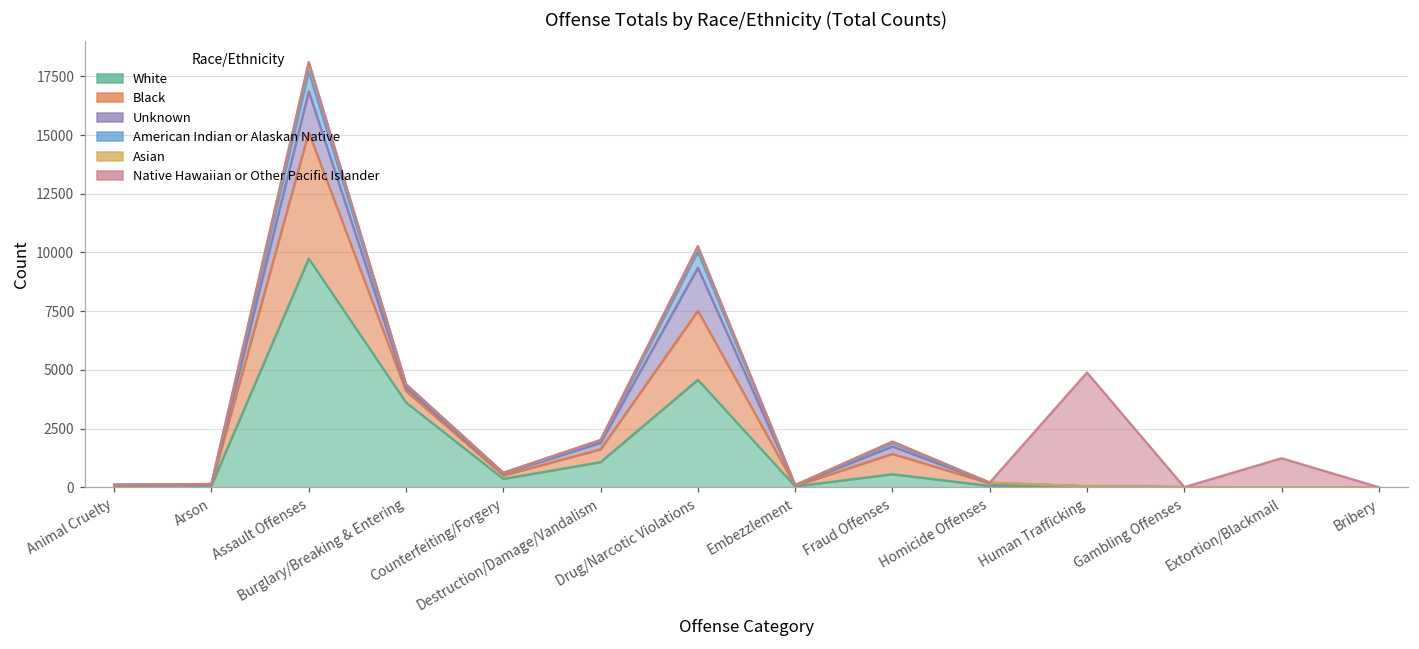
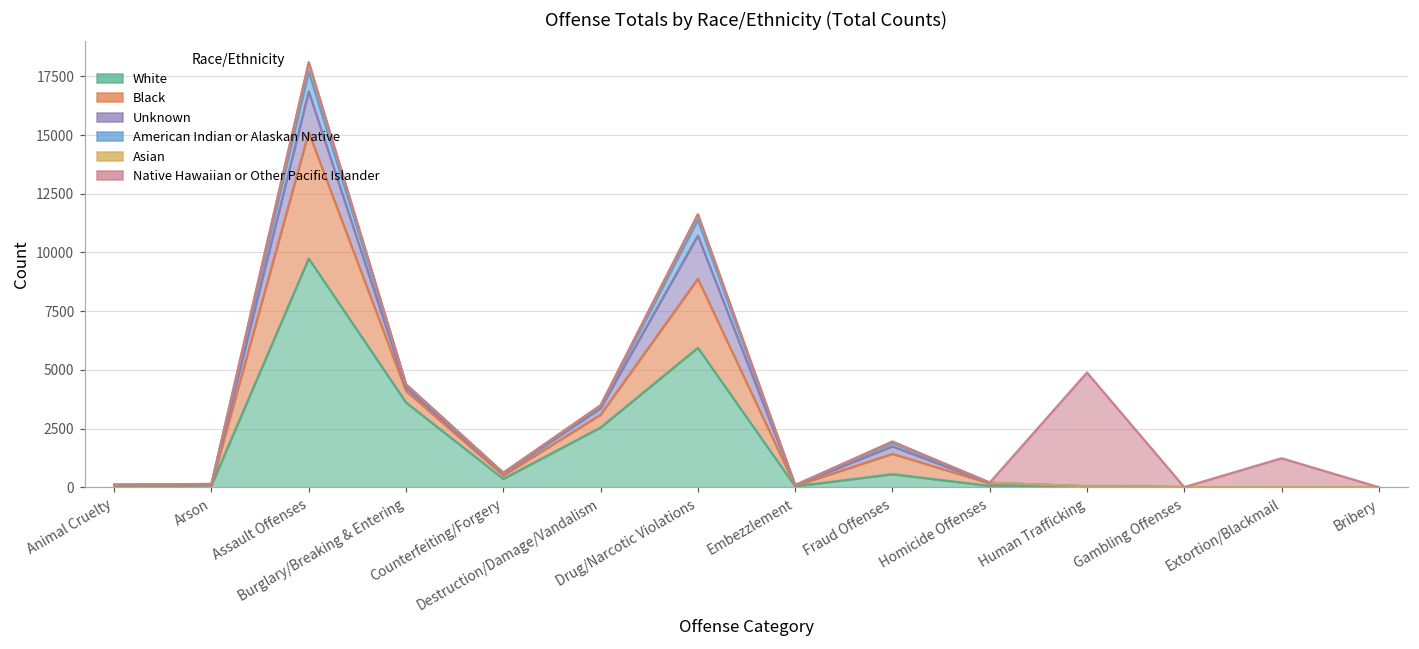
White, Destruction/Damage/Vandalism: 1100 -> 2500
White, Drug/Narcotic Violations: 4600 -> 5900
